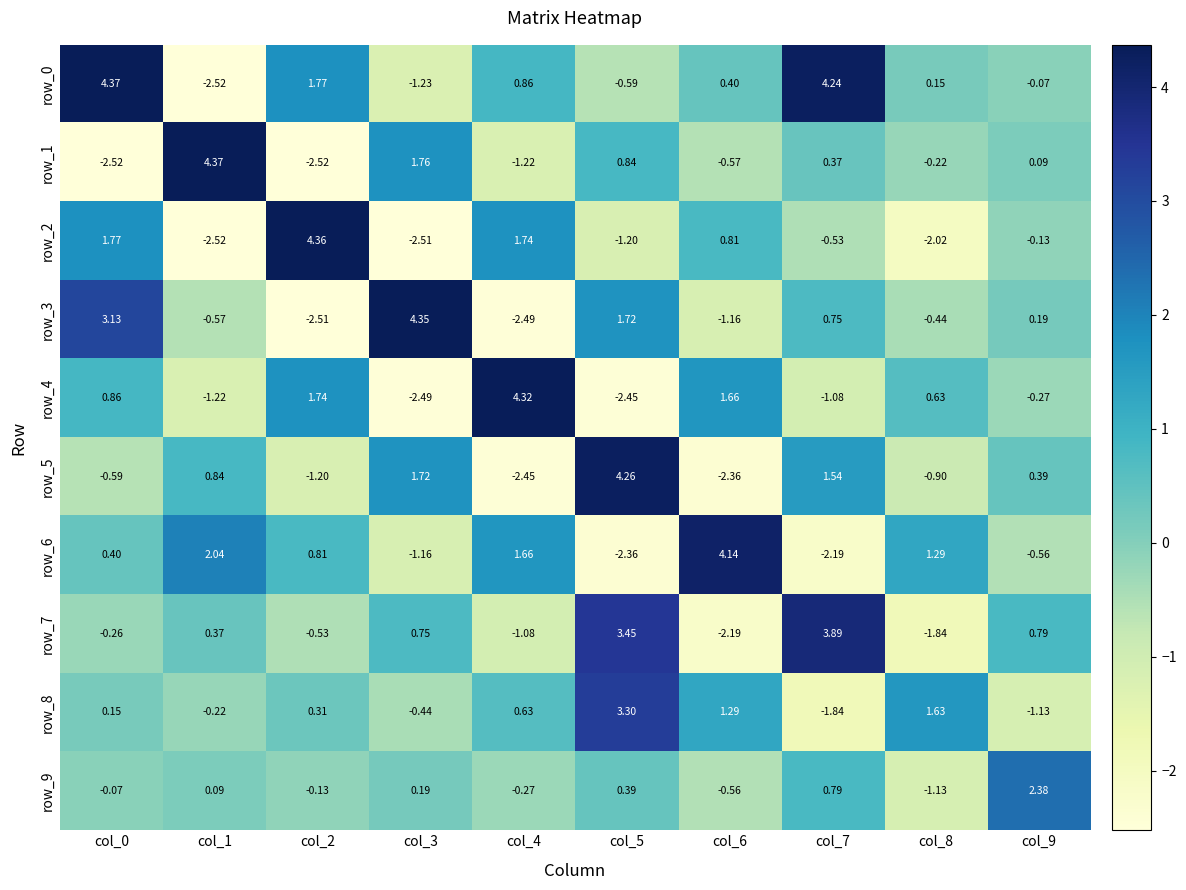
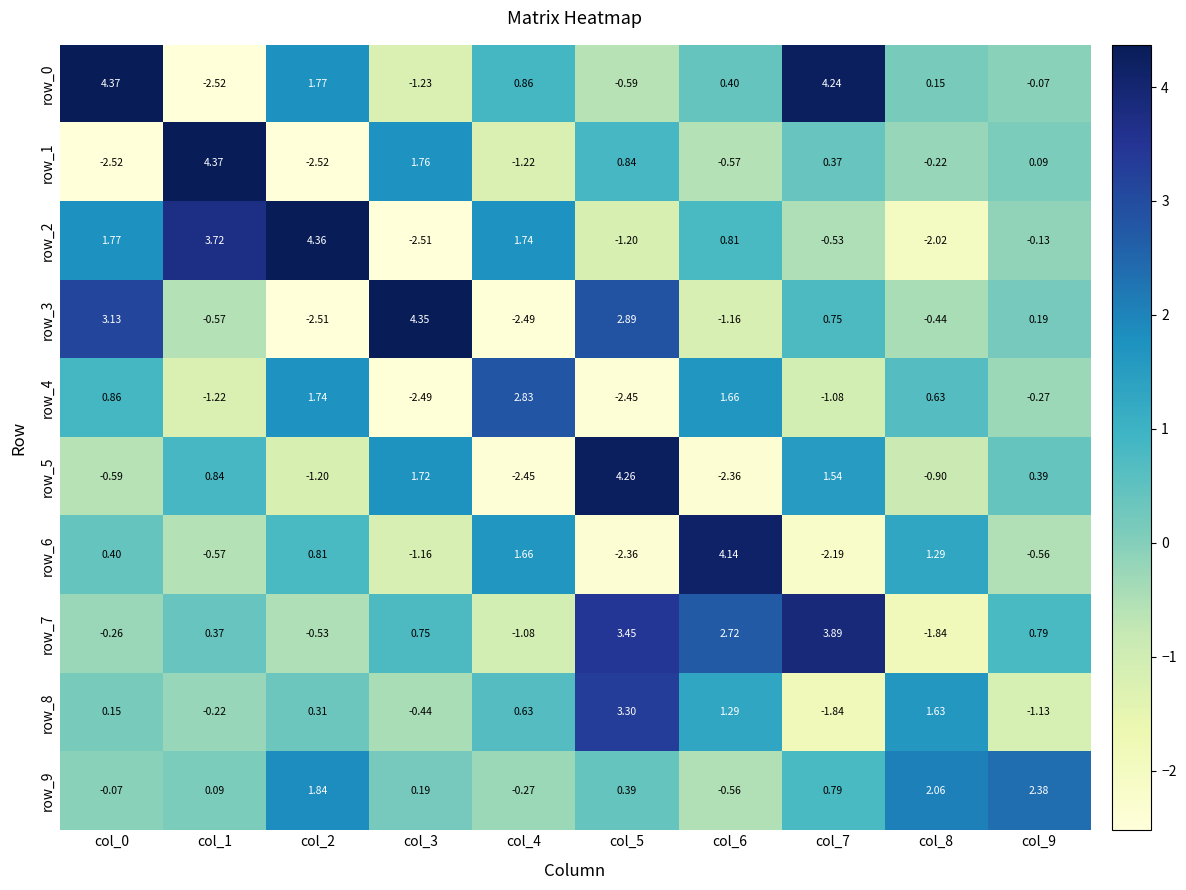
row_2, col_1: -2.52 -> 3.72
row_3, col_5: 1.72 -> 2.89
row_4, col_4: 4.32 -> 2.83
row_6, col_1: 2.04 -> -0.57
row_7, col_6: -2.19 -> 2.72
row_9, col_2: -0.13 -> 1.84
row_9, col_8: -1.13 -> 2.06
